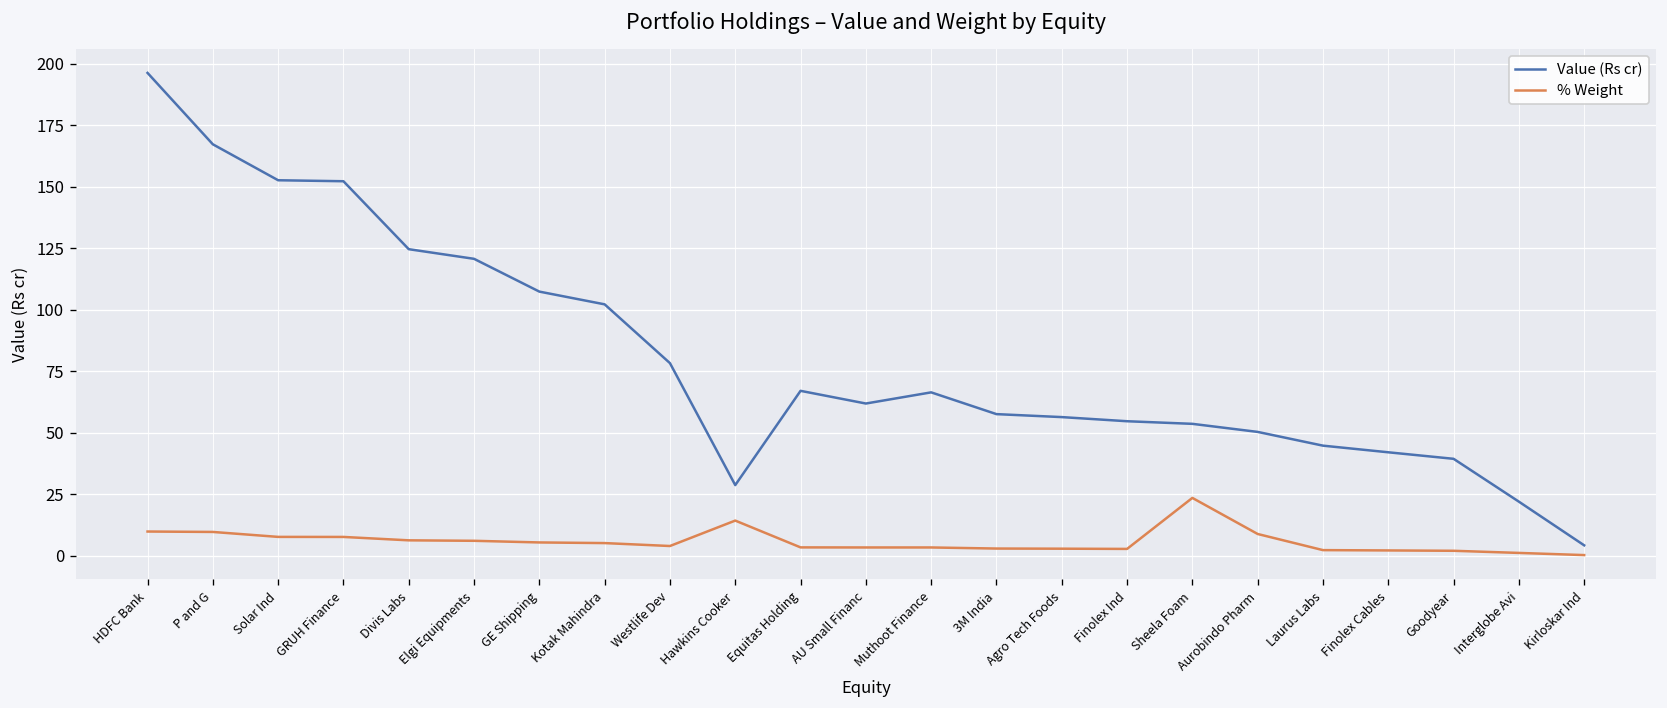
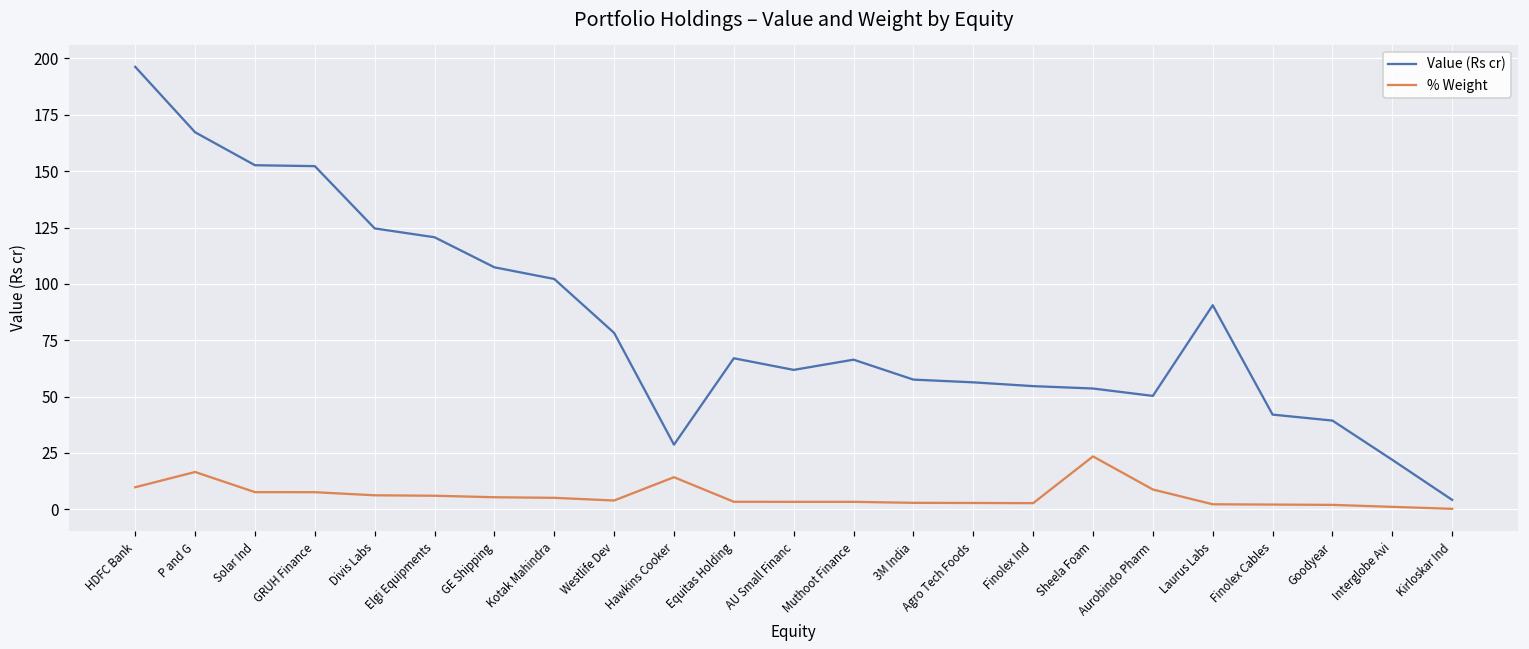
% Weight, P and G: 10 -> 17
Value (Rs cr), Laurus Labs: 45 -> 91
